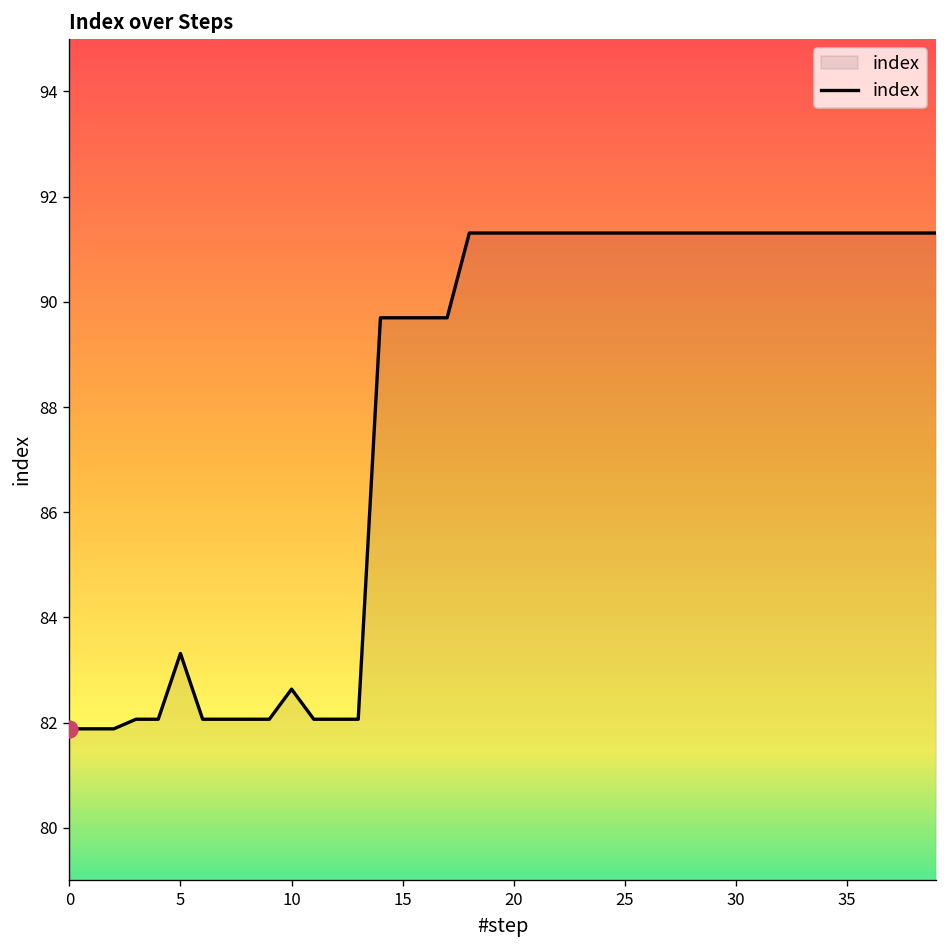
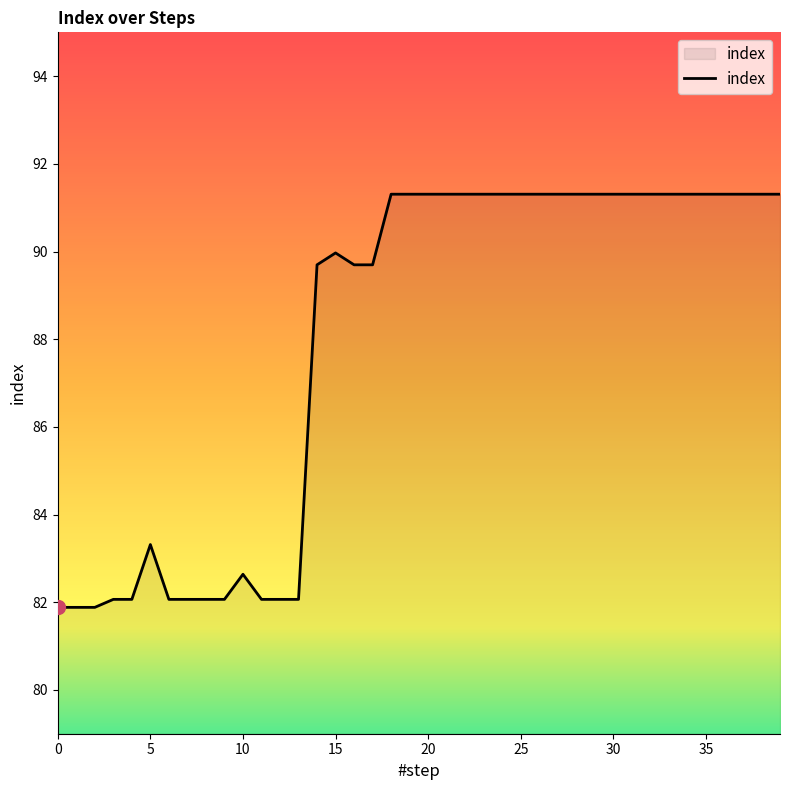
index, 15: 89.7 -> 90.0
